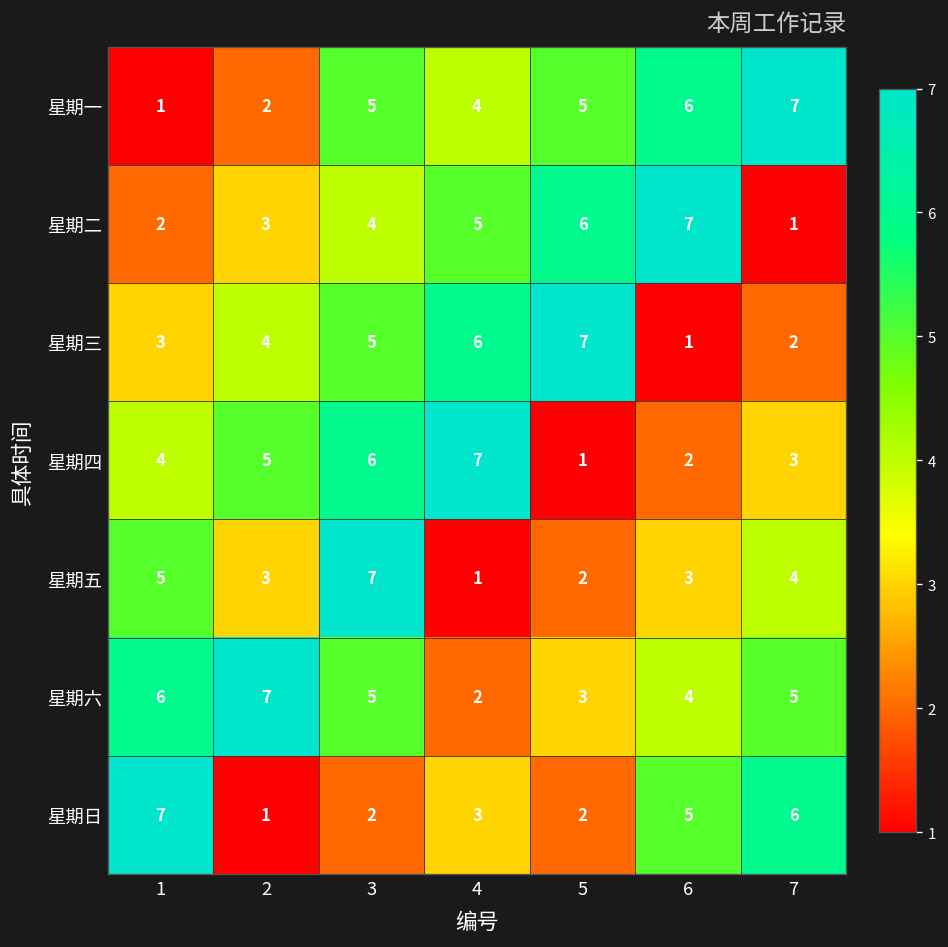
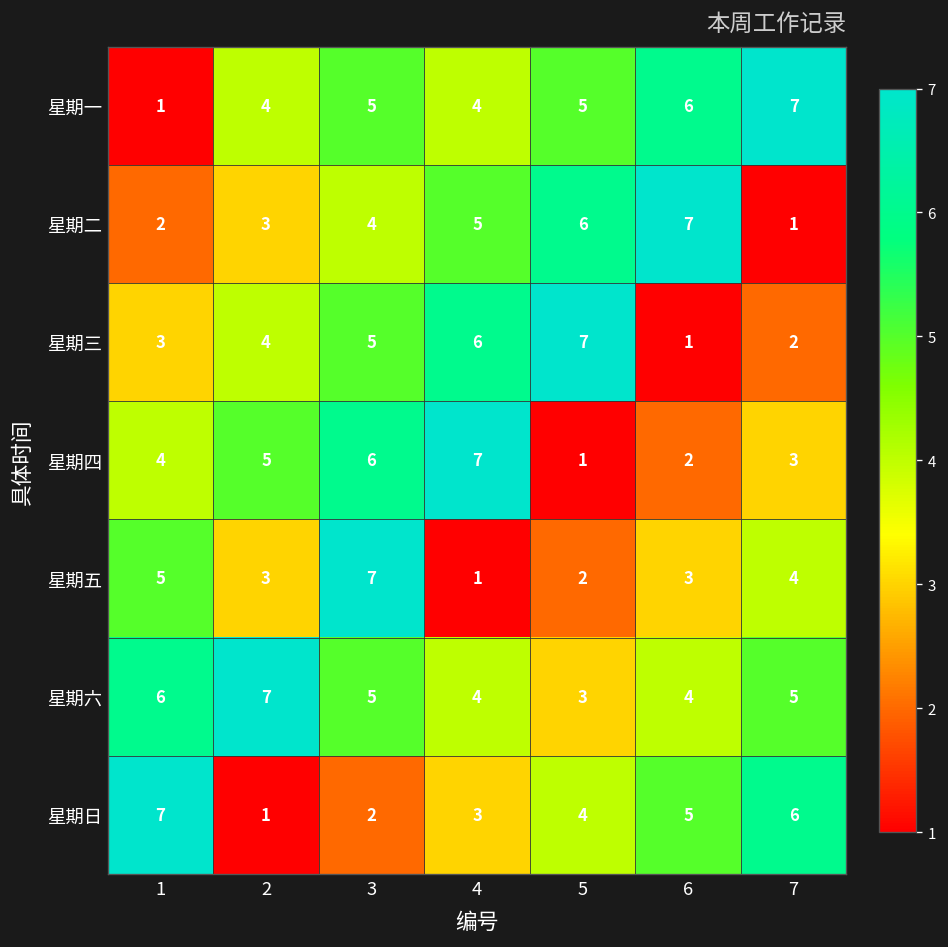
星期一, 2: 2 -> 4
星期六, 4: 2 -> 4
星期日, 5: 2 -> 4
